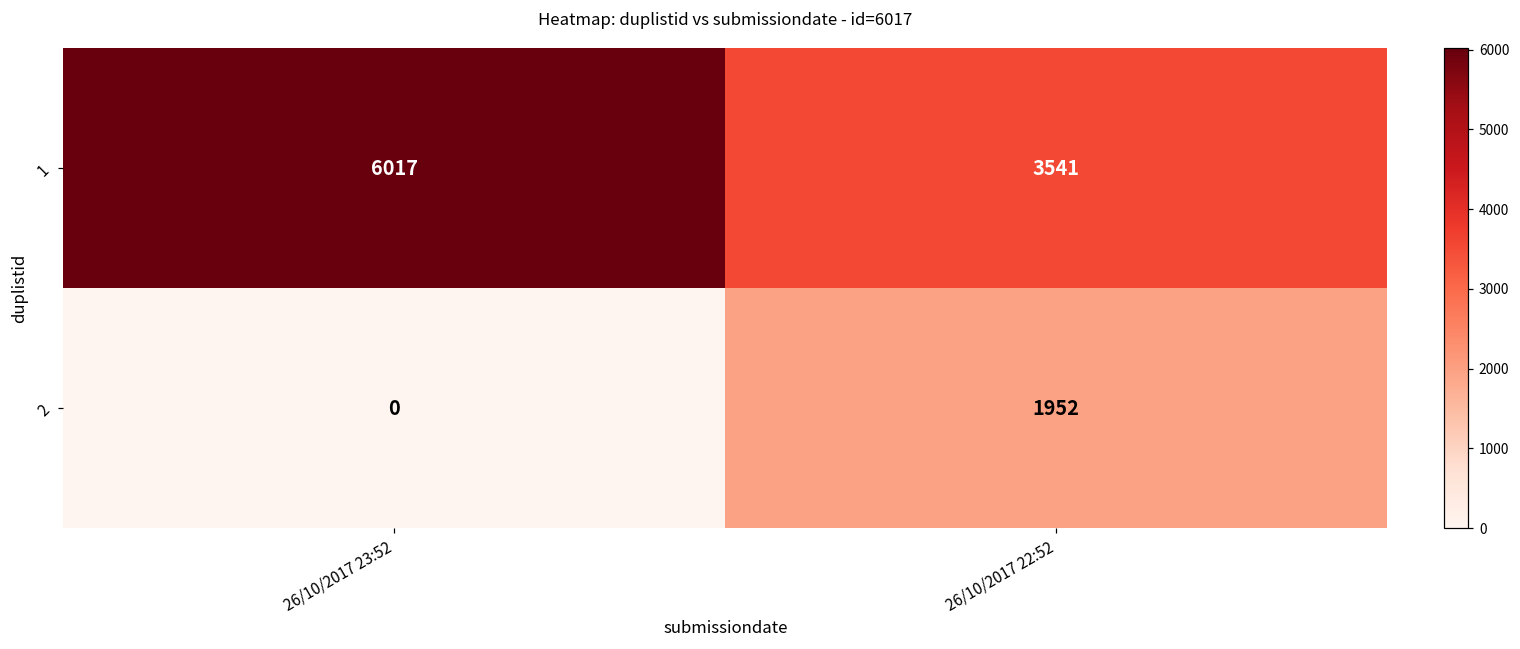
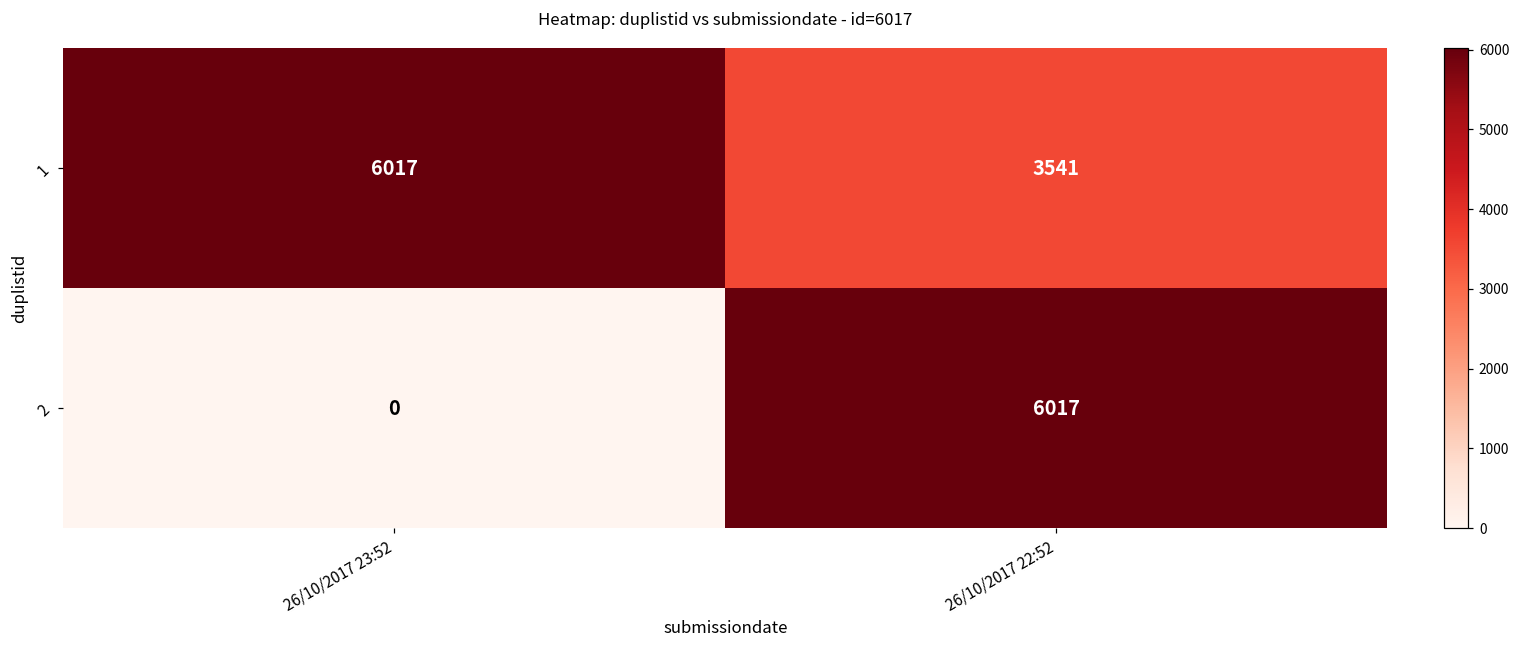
2, 26/10/2017 22:52: 1952 -> 6017
